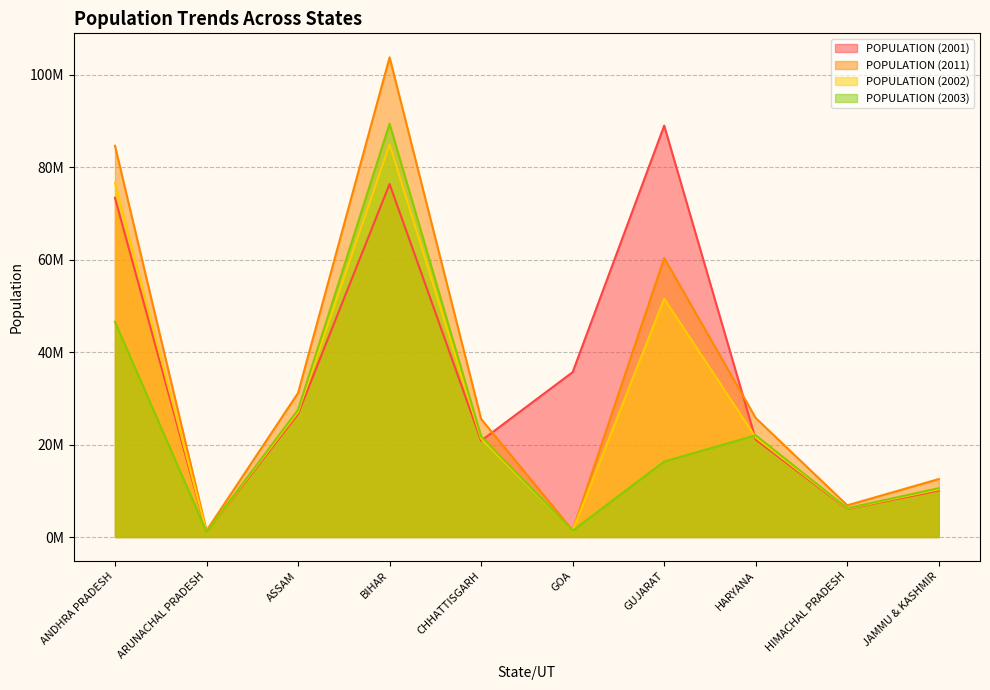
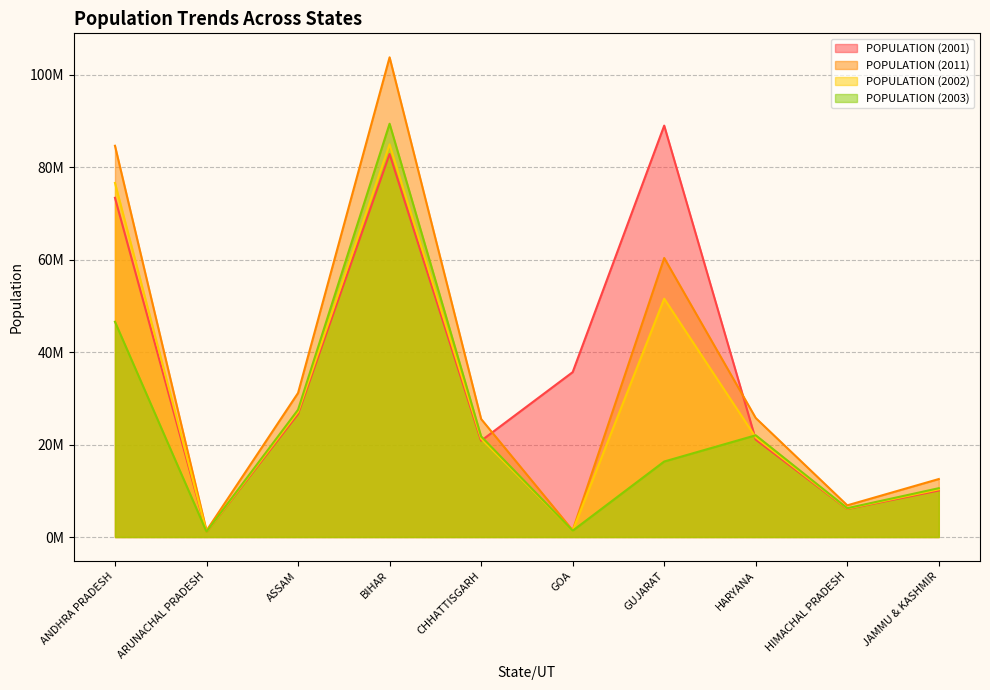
POPULATION (2001), BIHAR: 76000000 -> 83000000
